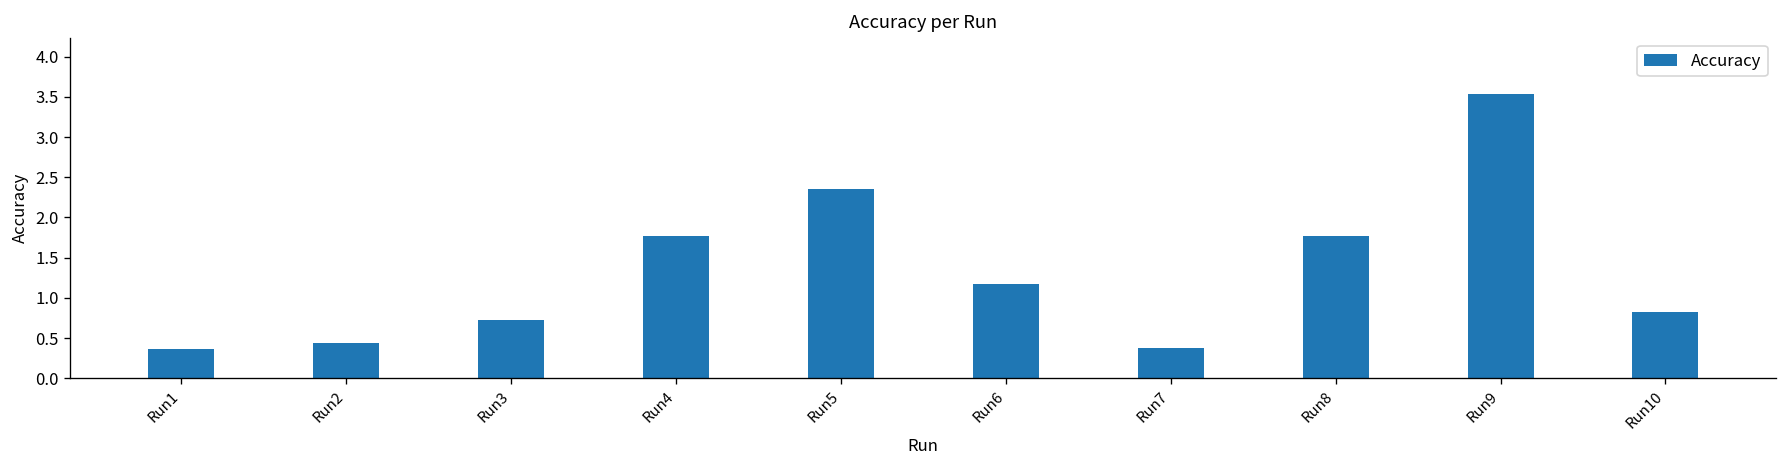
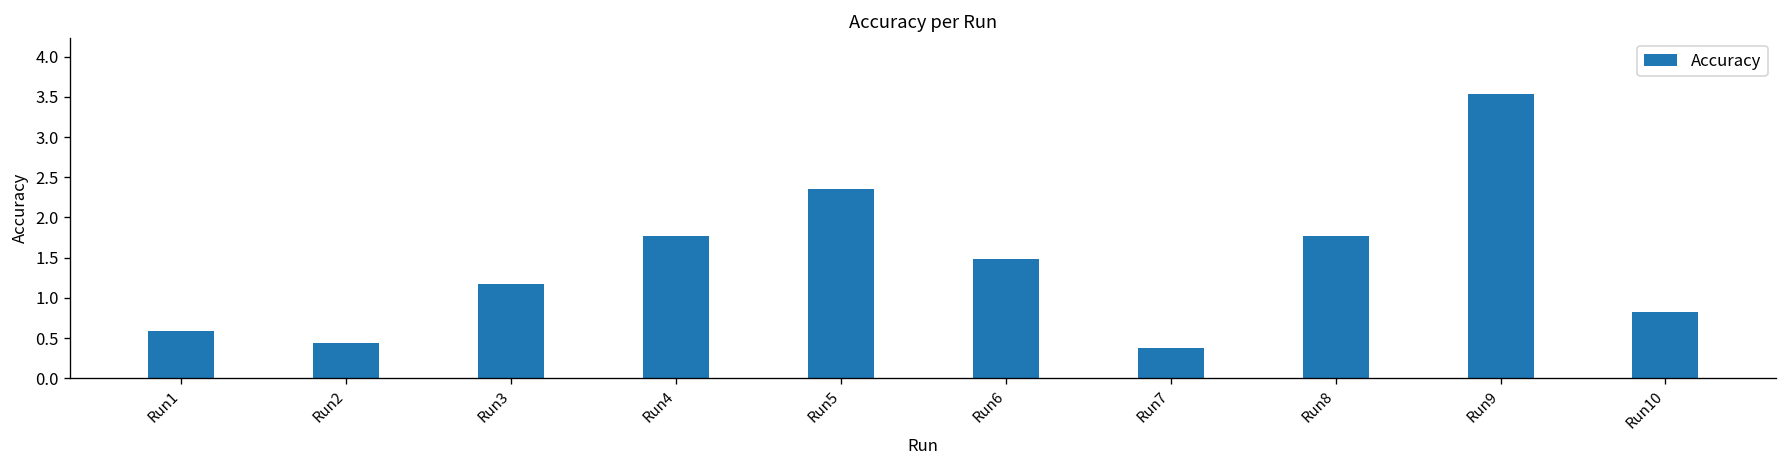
Run1: 0.4 -> 0.6
Run3: 0.7 -> 1.2
Run6: 1.2 -> 1.5
